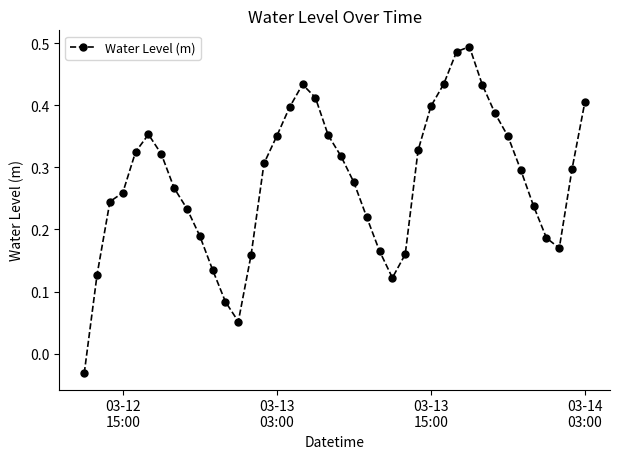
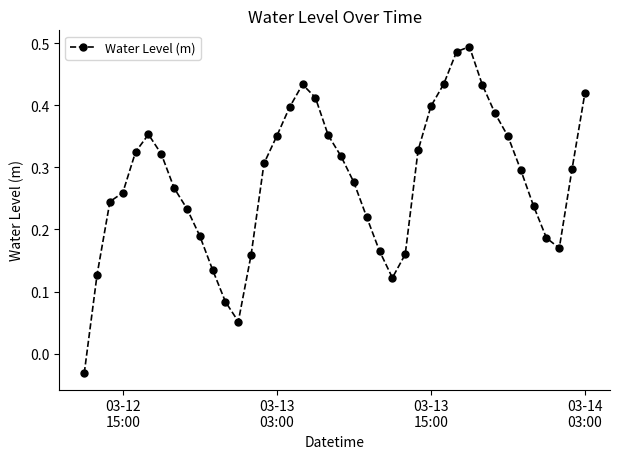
03-14 03:00: 0.41 -> 0.42
